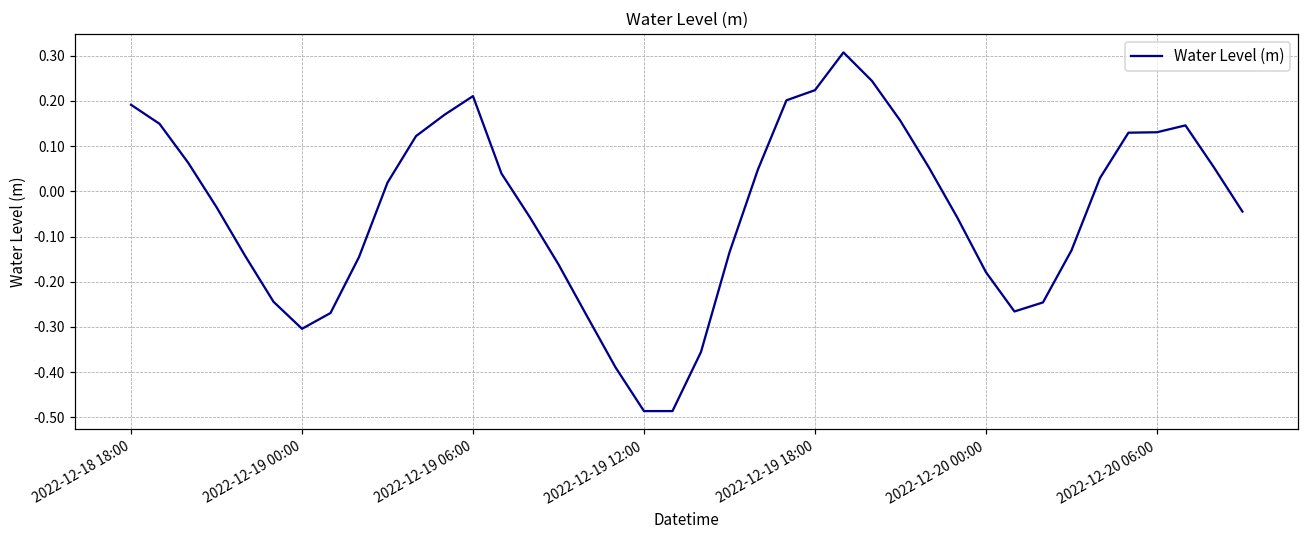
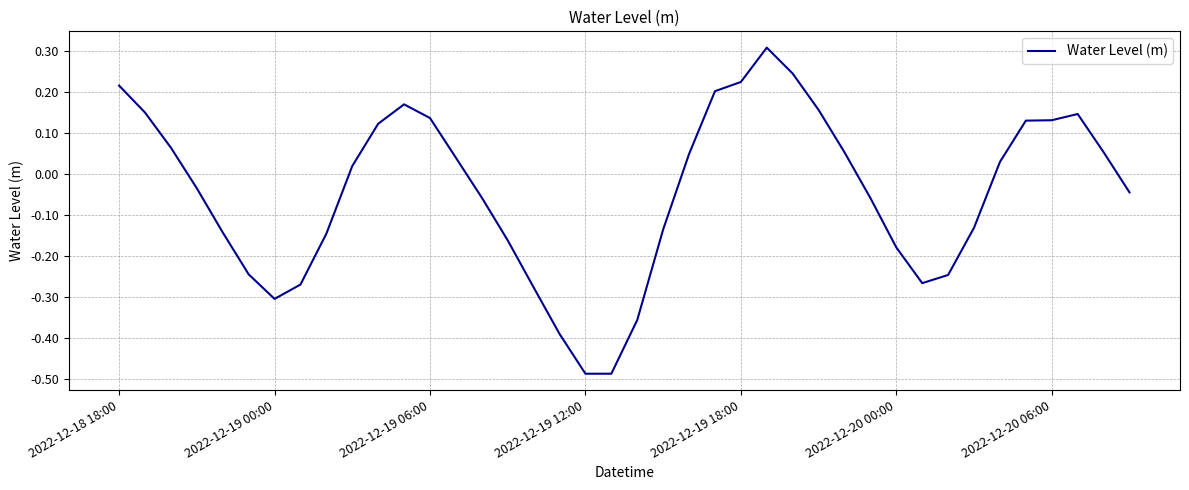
2022-12-18 18:00: 0.19 -> 0.22
2022-12-19 06:00: 0.21 -> 0.14
